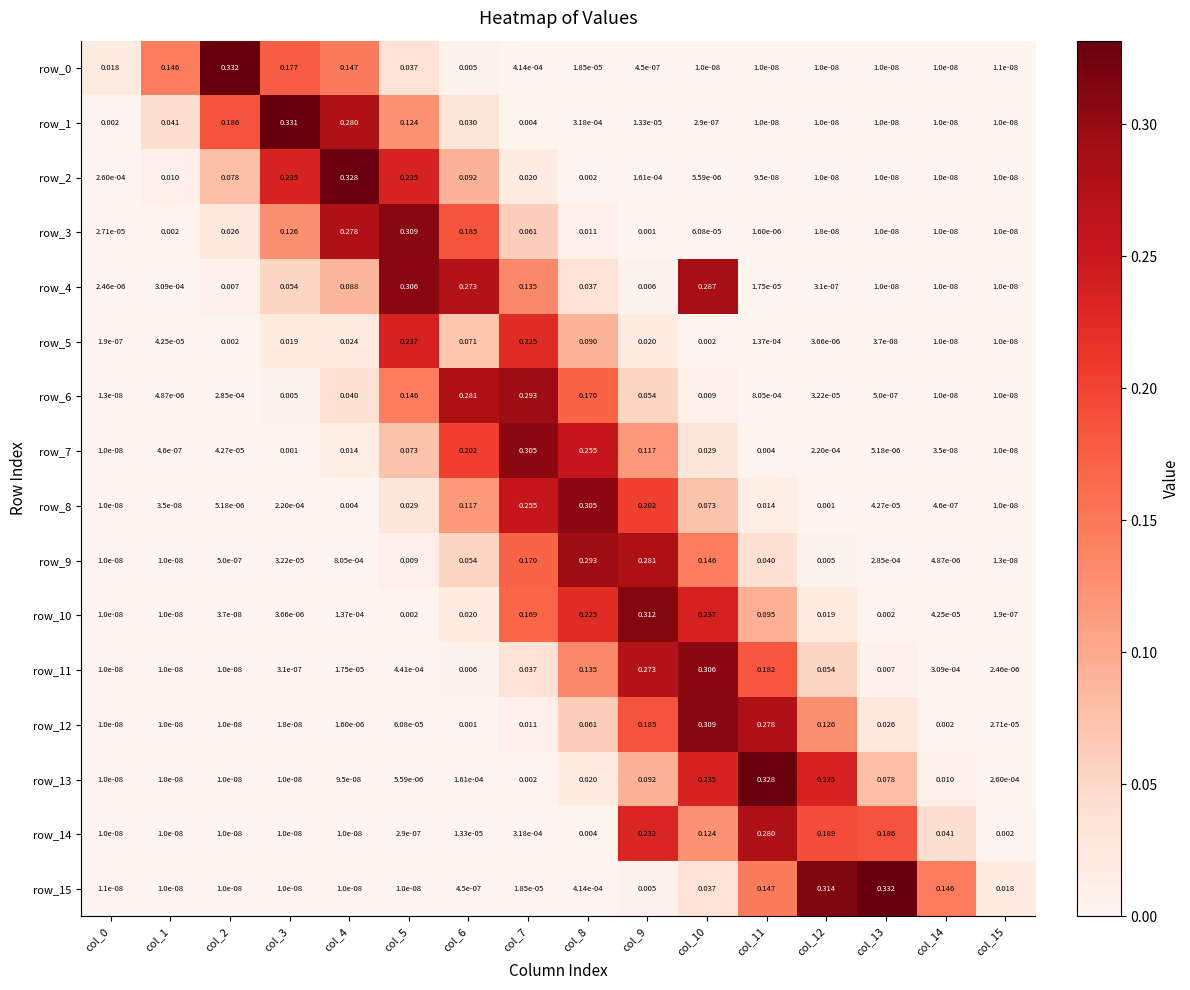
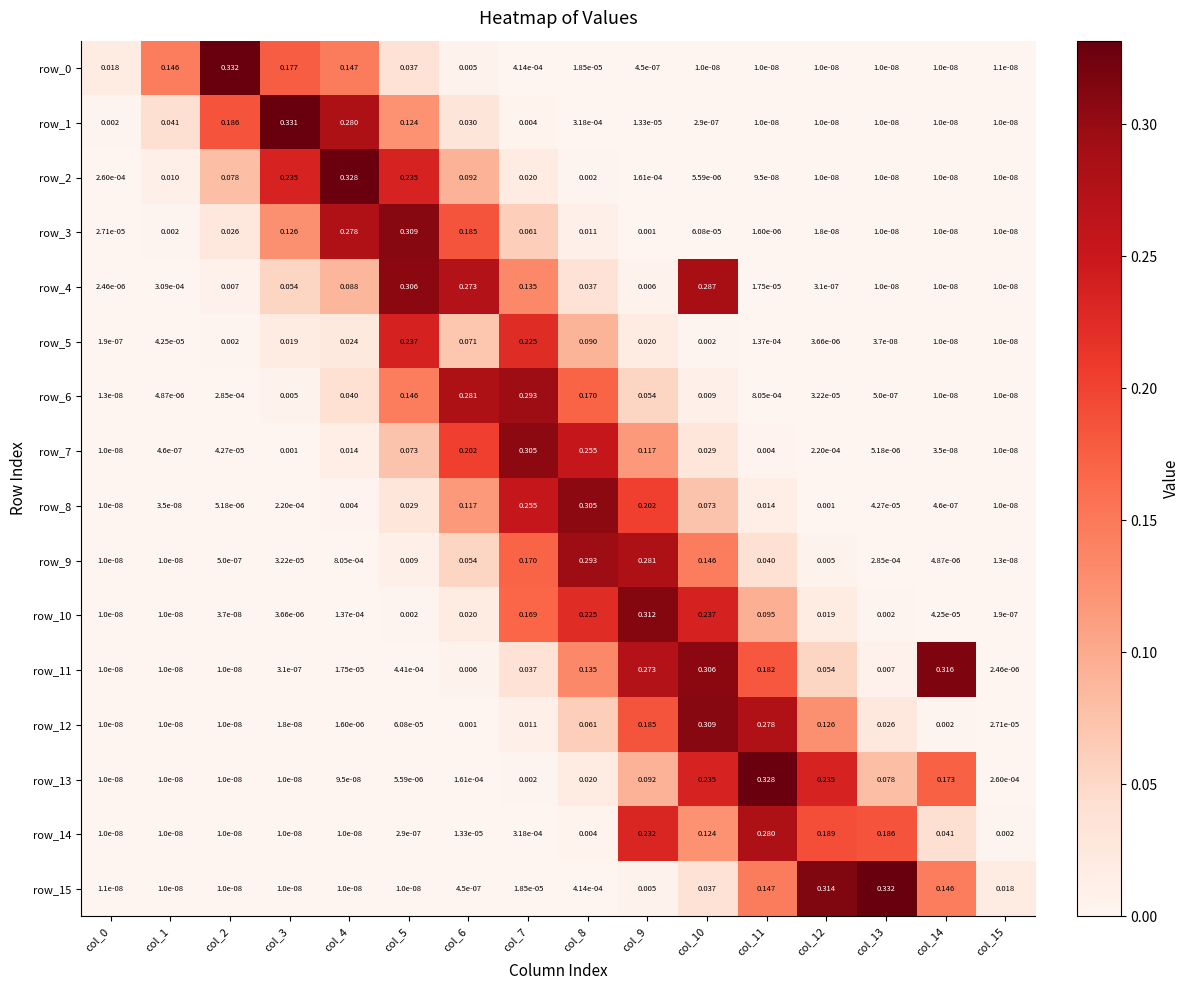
row_11, col_14: 3.09e-04 -> 0.316
row_13, col_14: 0.010 -> 0.173
